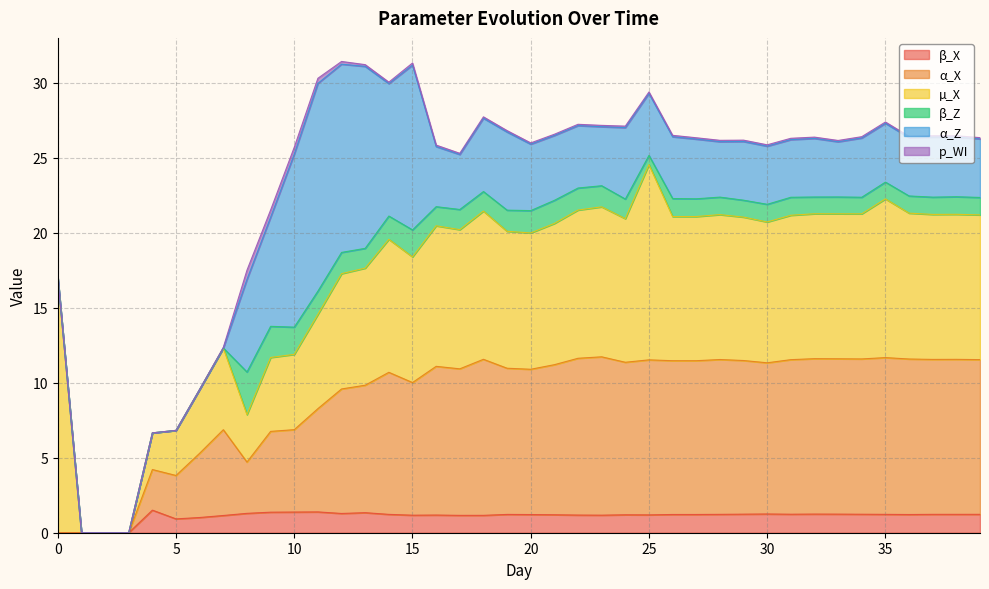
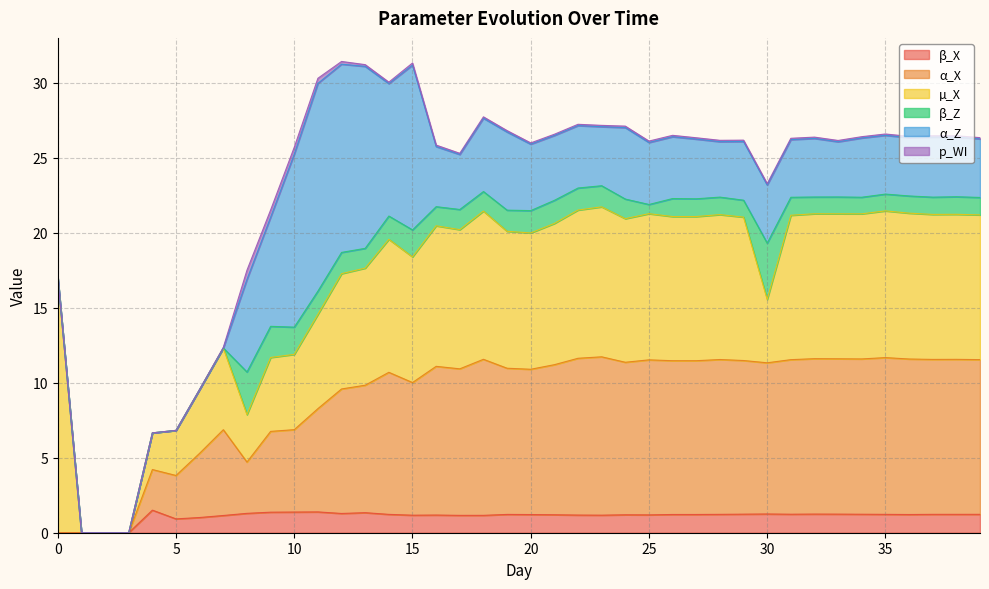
µ_X, 25: 13.0 -> 9.7
µ_X, 30: 9.4 -> 4.2
β_Z, 30: 1.2 -> 3.7
µ_X, 35: 10.6 -> 9.8
